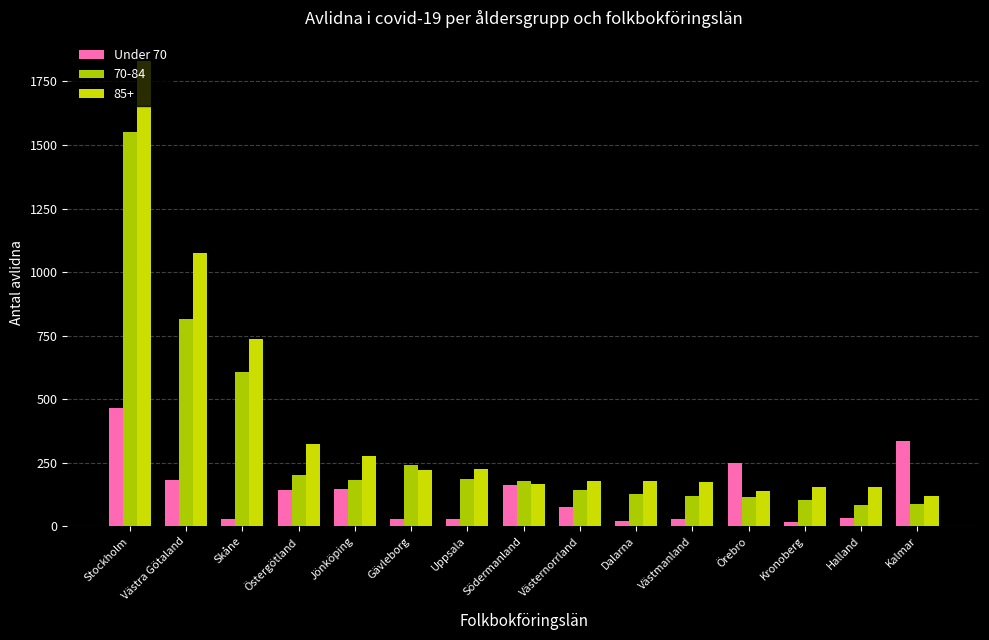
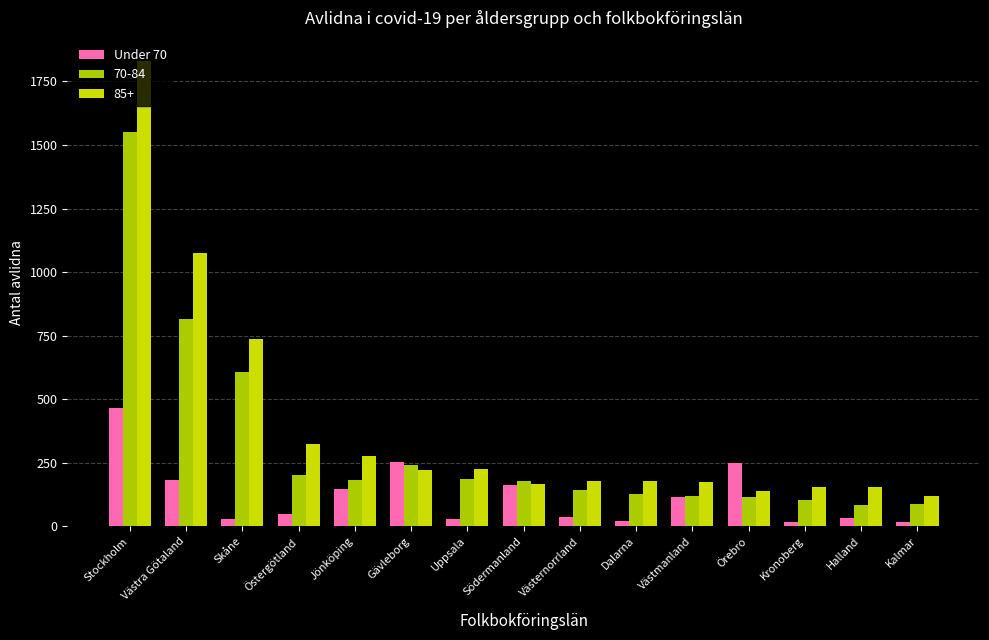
Under 70, Östergötland: 140 -> 50
Under 70, Gävleborg: 30 -> 260
Under 70, Västernorrland: 80 -> 40
Under 70, Västmanland: 30 -> 120
Under 70, Kalmar: 340 -> 20
